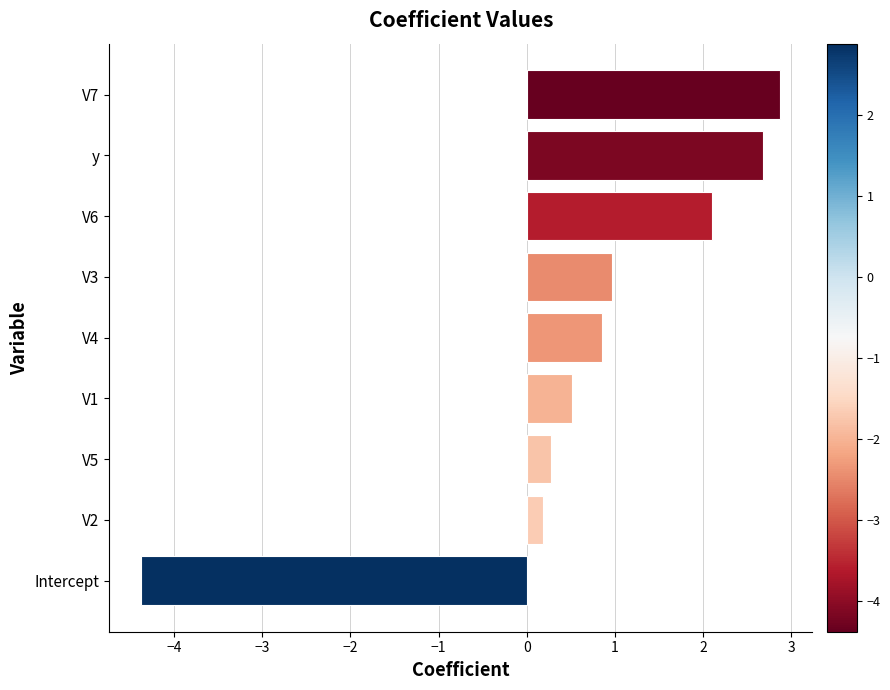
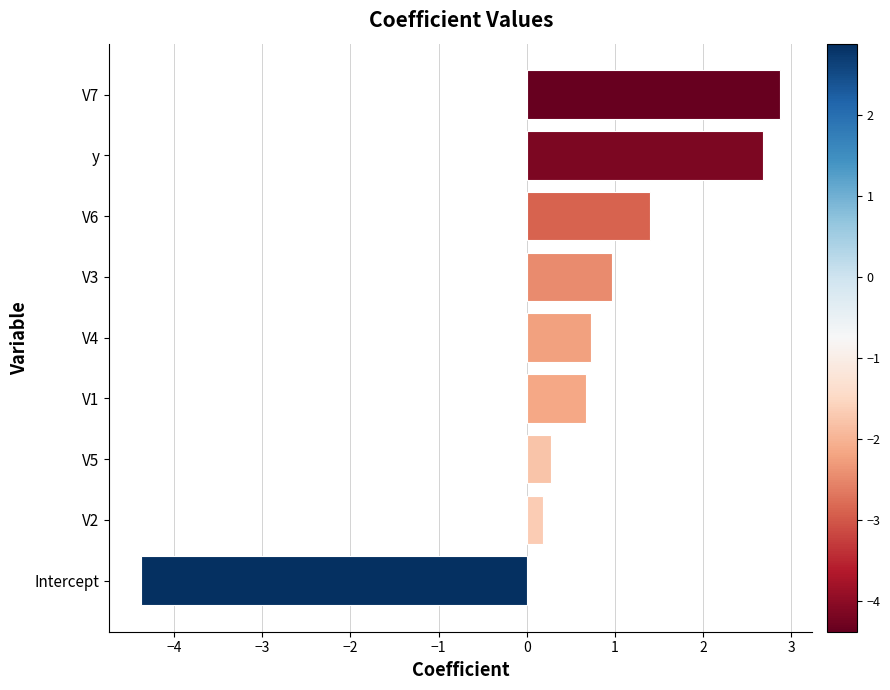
V6: 2.1 -> 1.4
V4: 0.9 -> 0.7
V1: 0.5 -> 0.7
